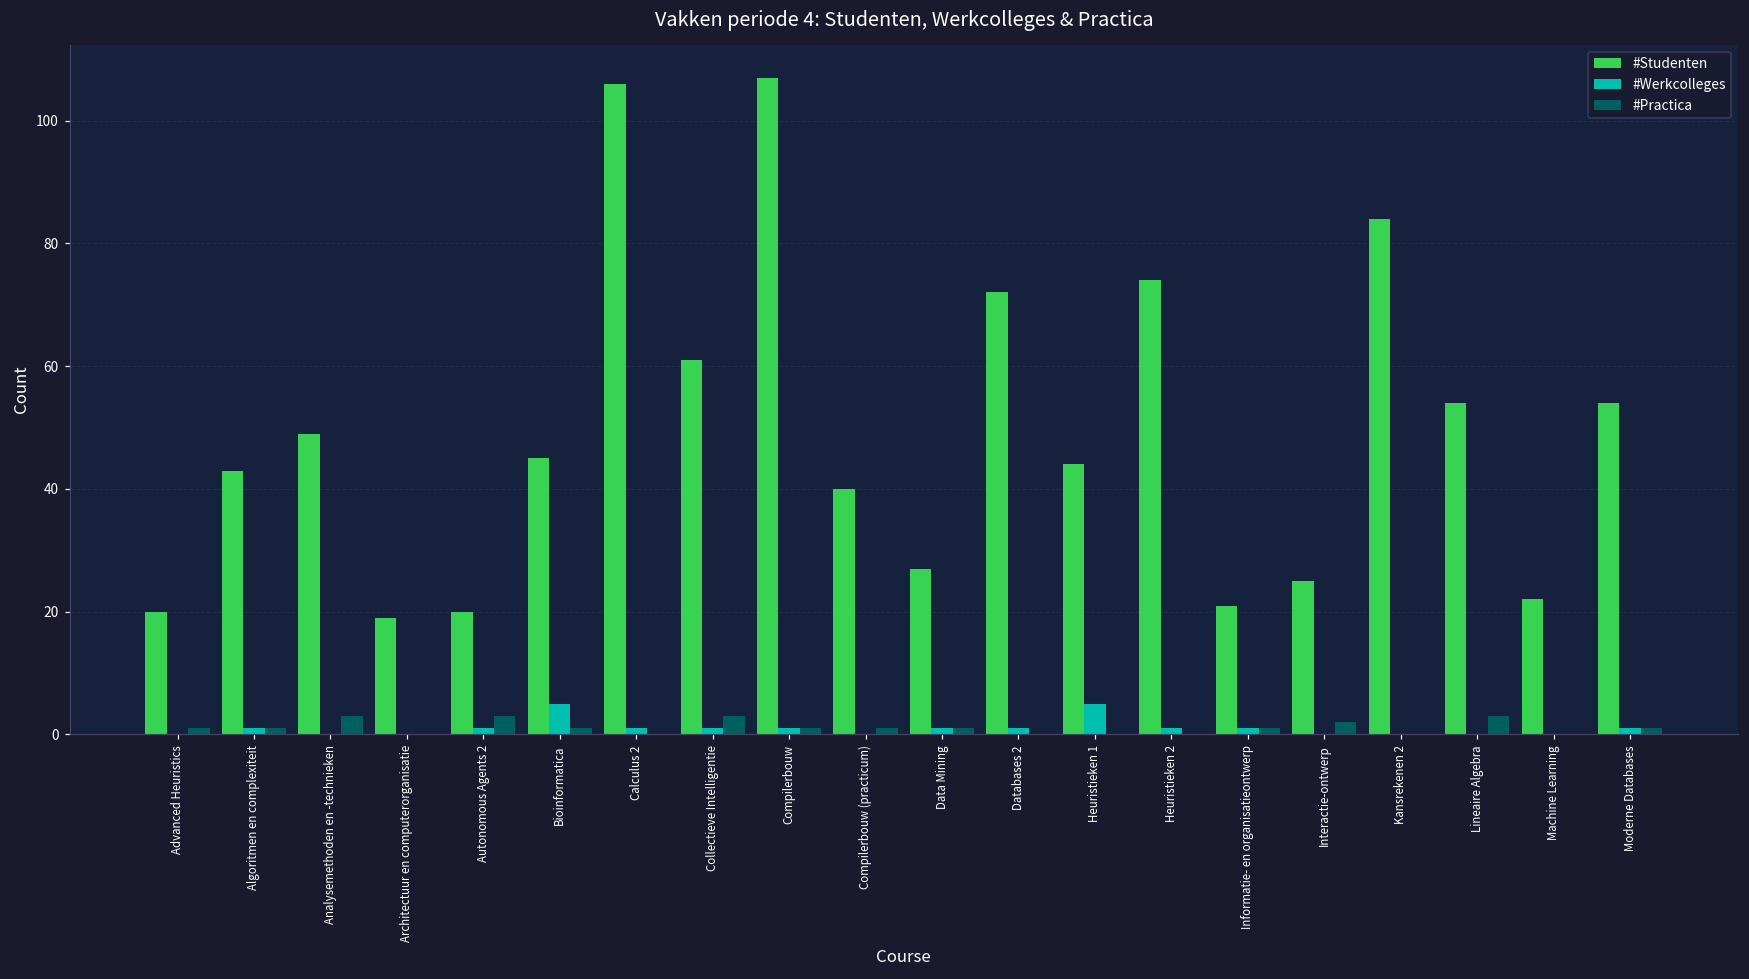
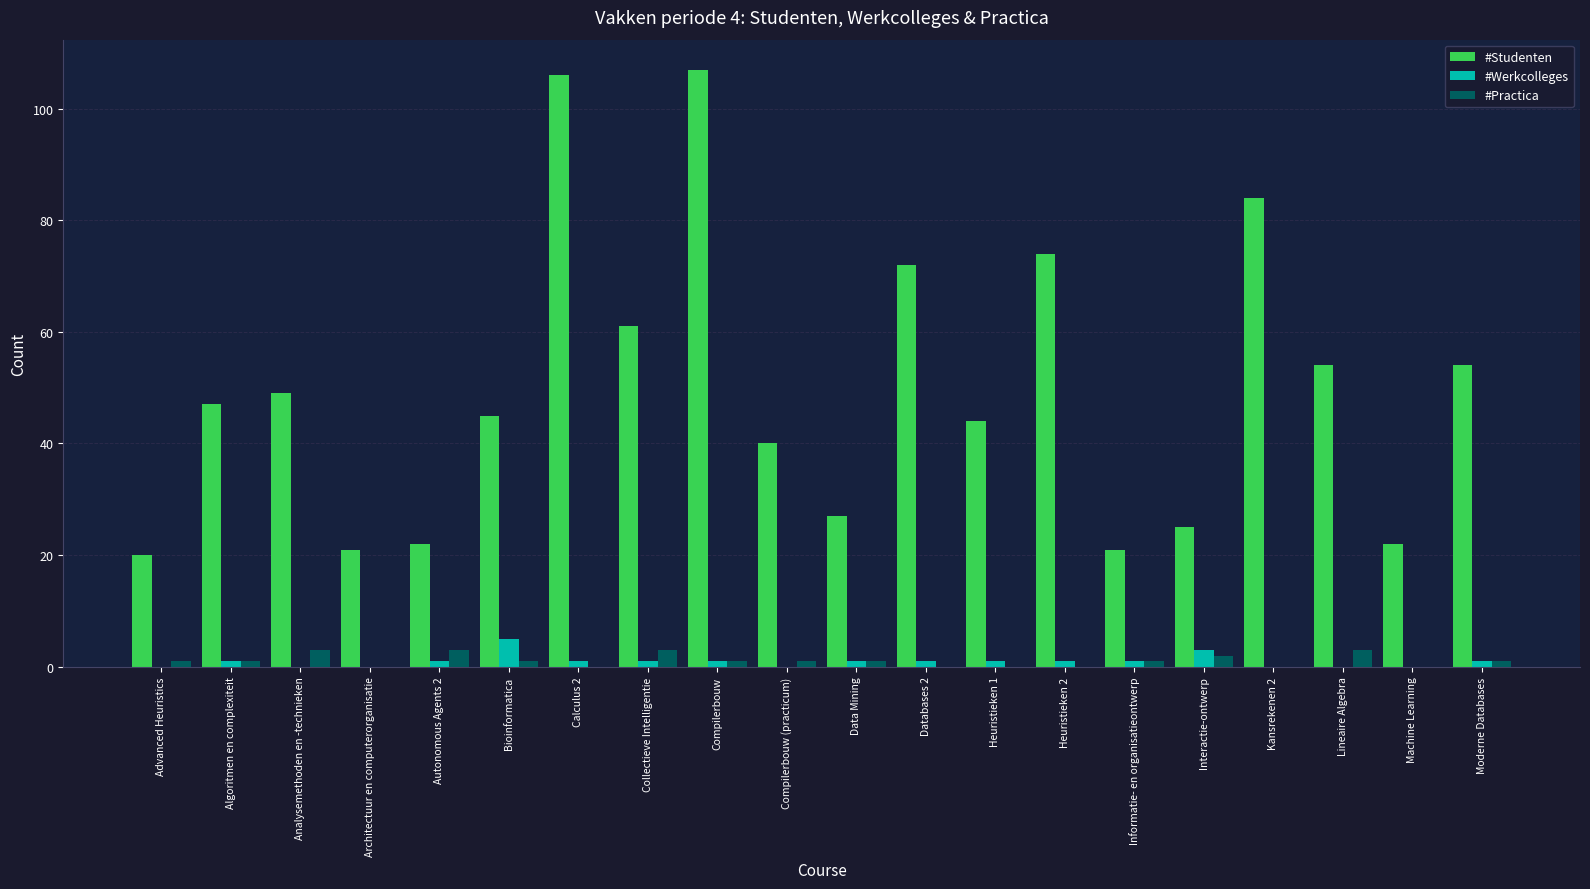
#Studenten, Algoritmen en complexiteit: 43 -> 47
#Studenten, Architectuur en computerorganisatie: 19 -> 21
#Studenten, Autonomous Agents 2: 20 -> 22
#Werkcolleges, Heuristieken 1: 5 -> 1
#Werkcolleges, Interactie-ontwerp: 0 -> 3
